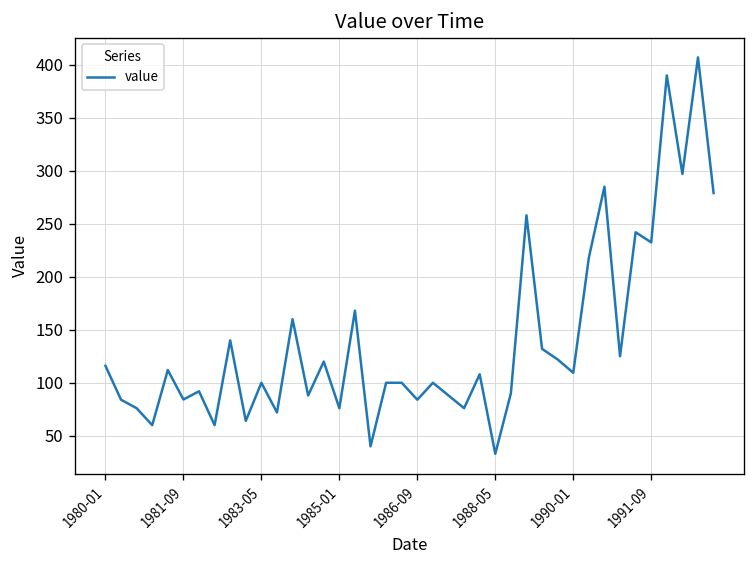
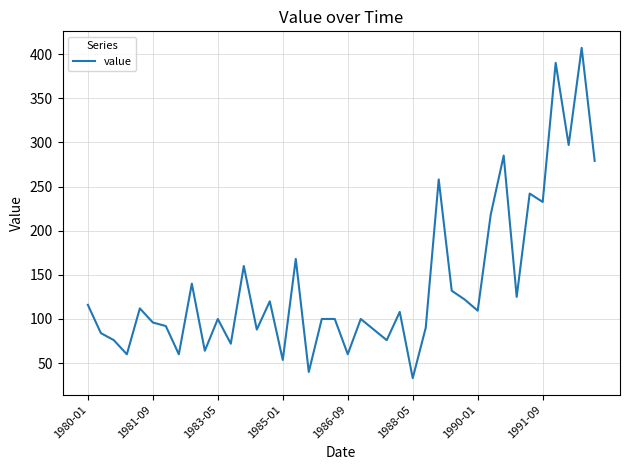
1981-09: 80 -> 100
1985-01: 80 -> 50
1986-09: 80 -> 60
